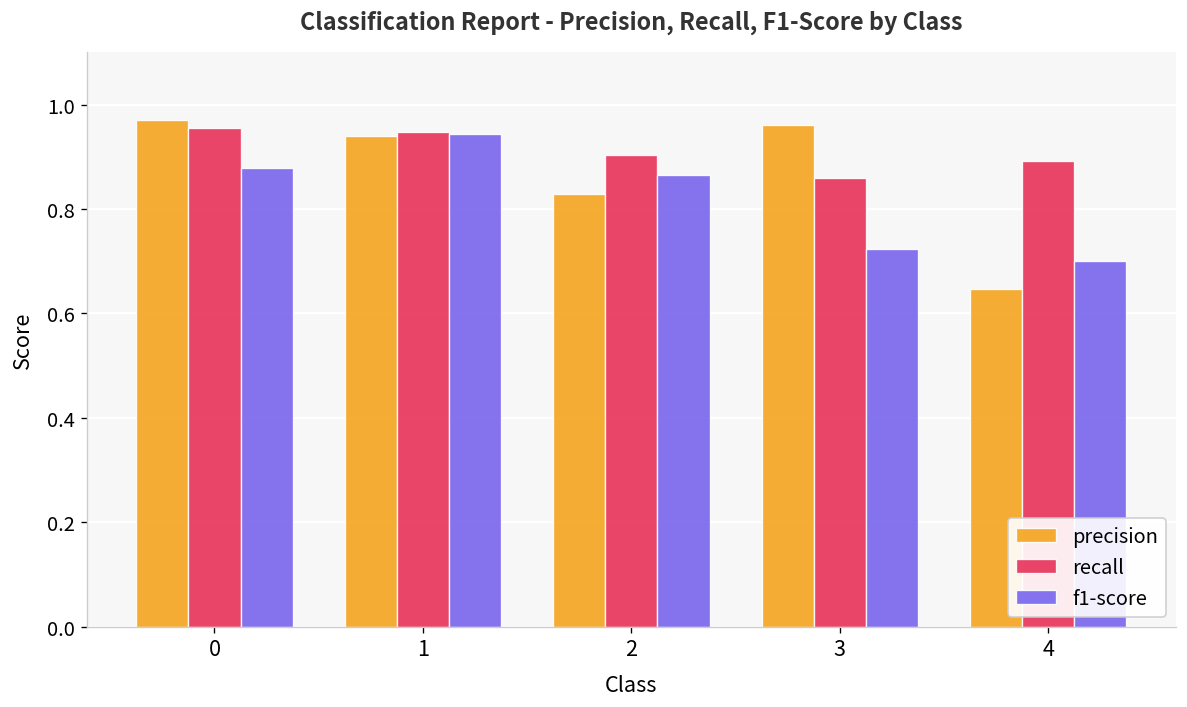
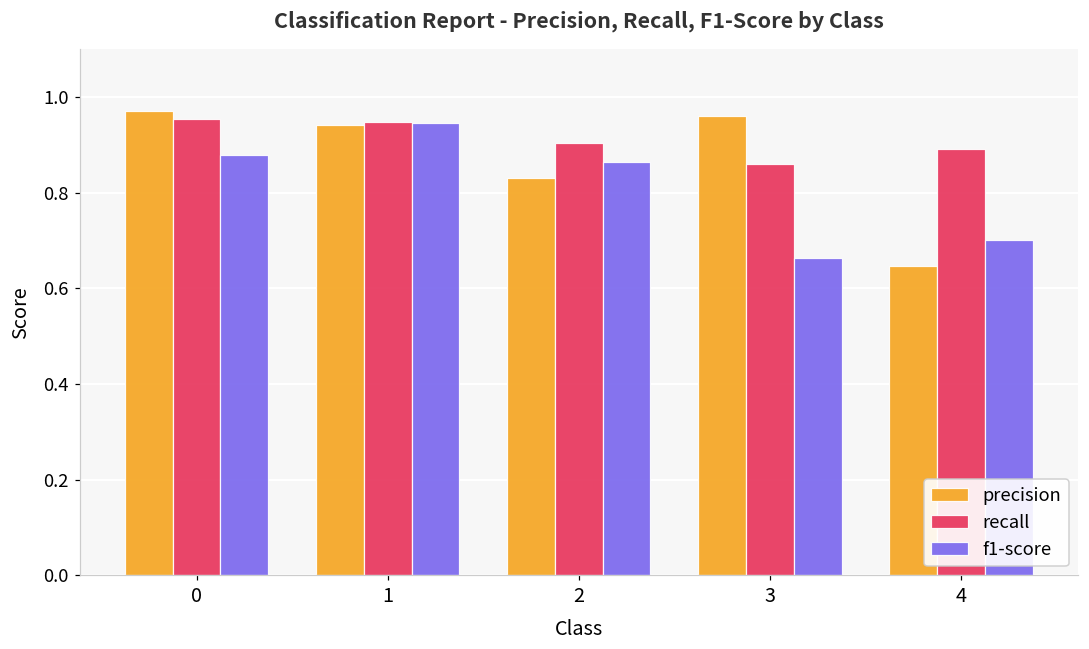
f1-score, 3: 0.72 -> 0.66
